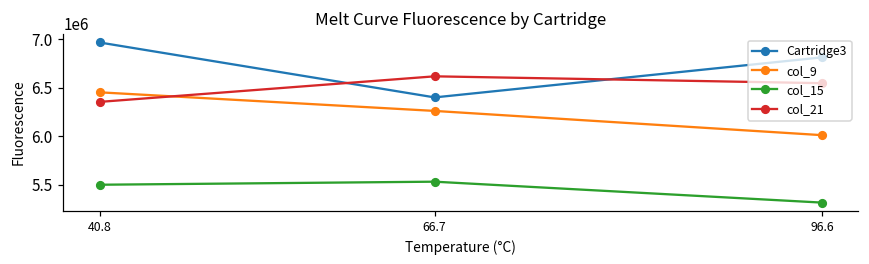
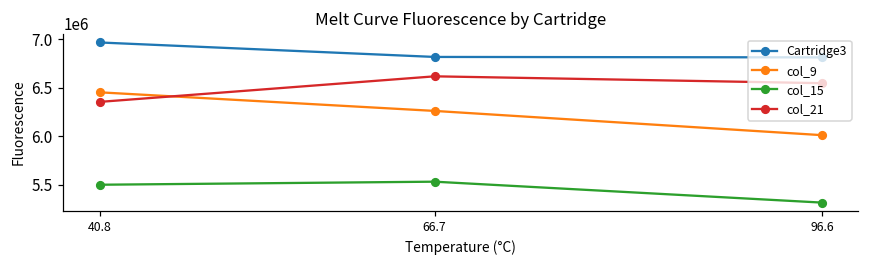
Cartridge3, 66.7: 6400000 -> 6800000
